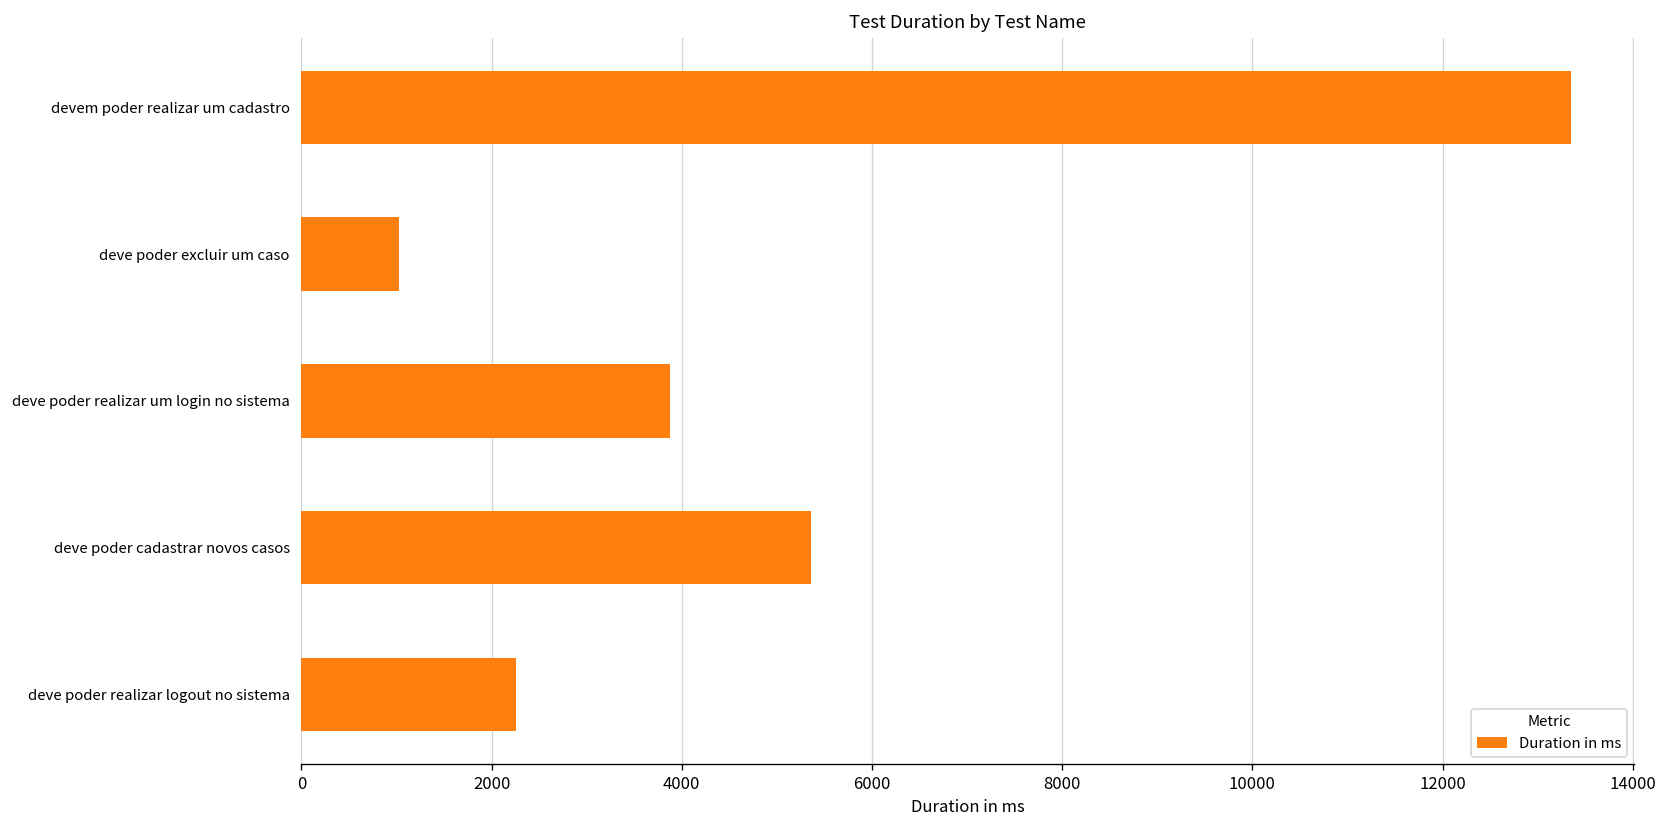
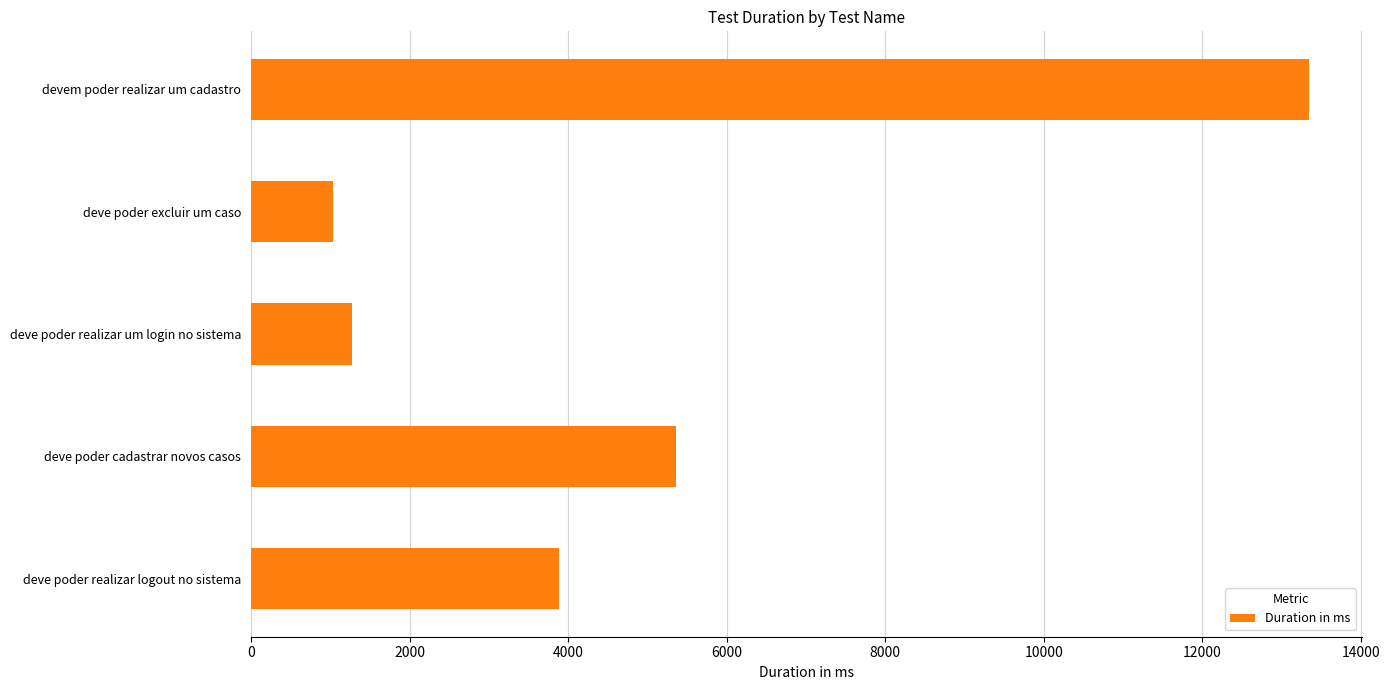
deve poder realizar um login no sistema: 3900 -> 1300
deve poder realizar logout no sistema: 2300 -> 3900
